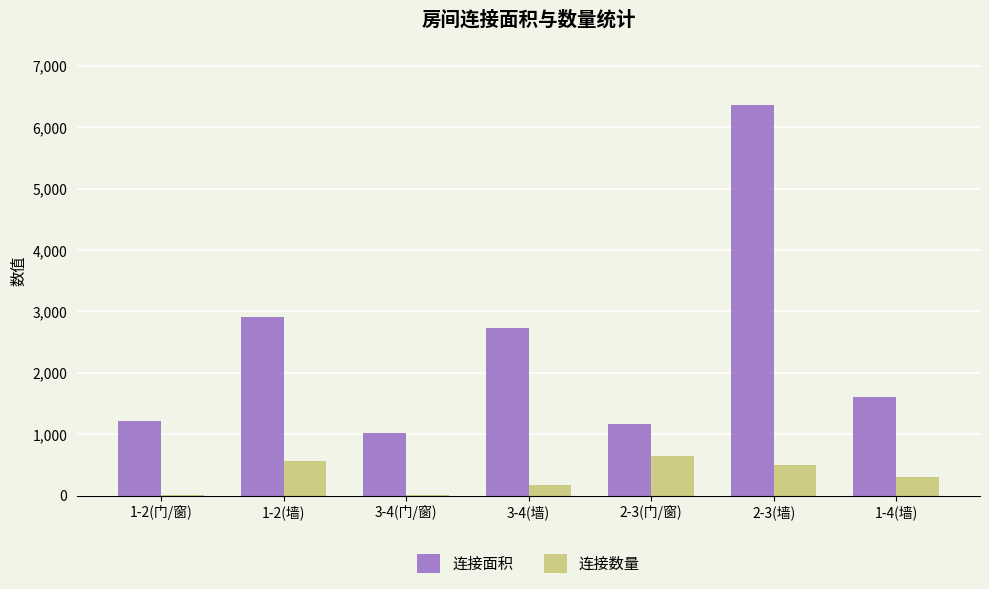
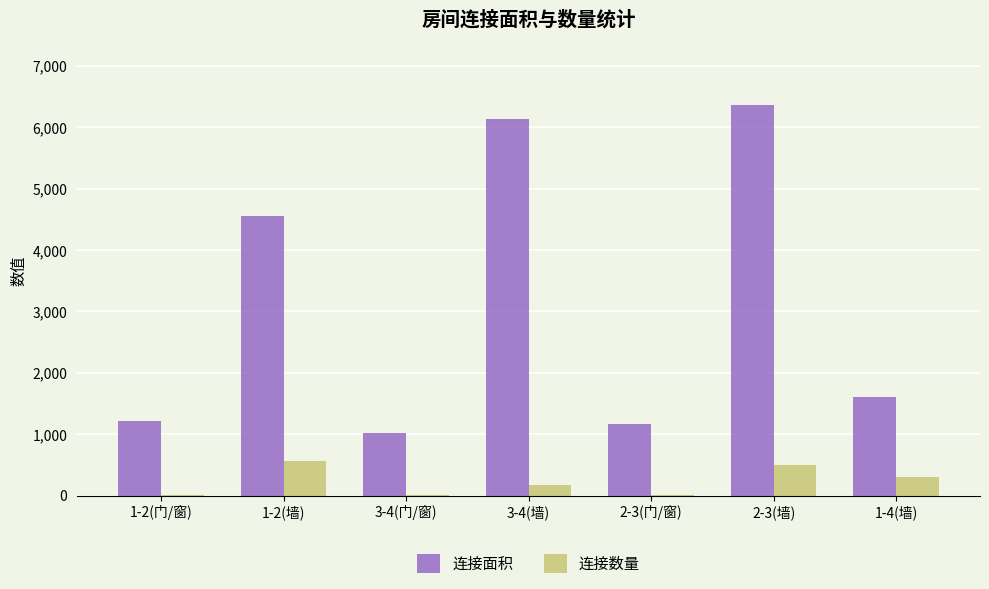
连接面积, 1-2(墙): 2,900 -> 4,600
连接面积, 3-4(墙): 2,700 -> 6,100
连接数量, 2-3(门/窗): 600 -> 0
